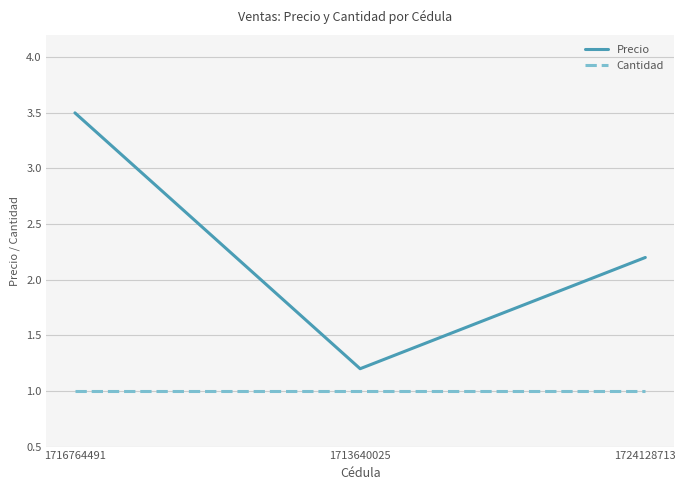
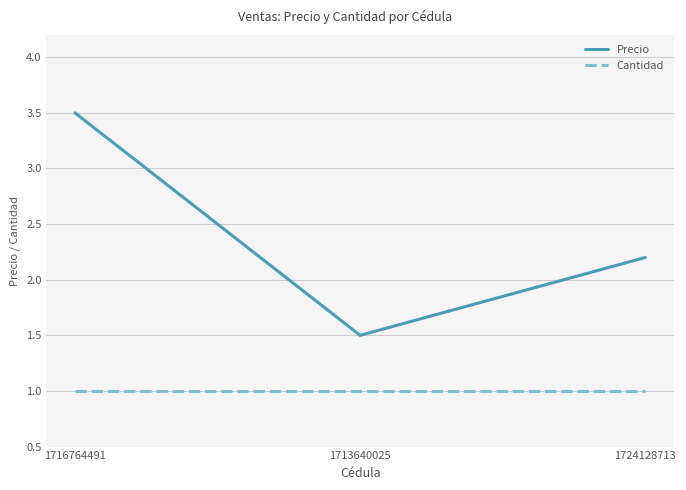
Precio, 1713640025: 1.2 -> 1.5
